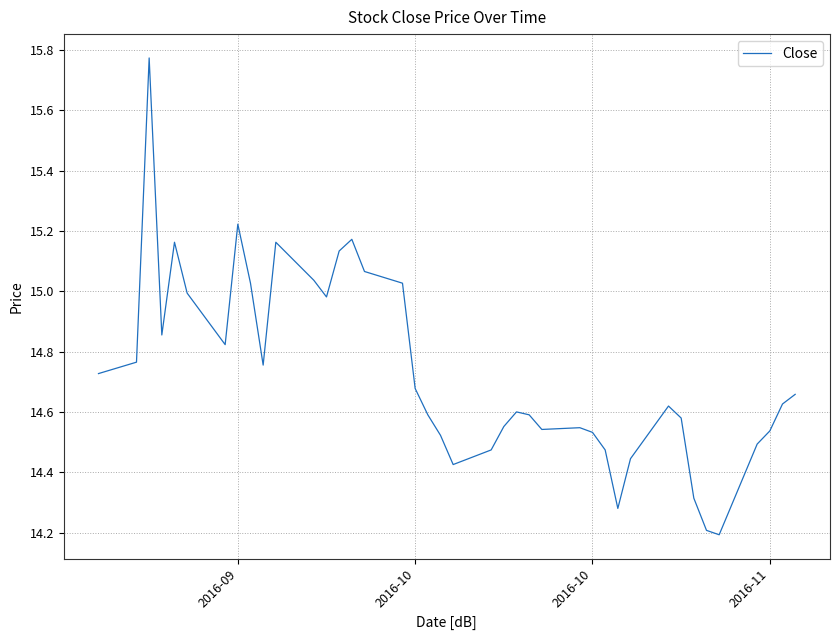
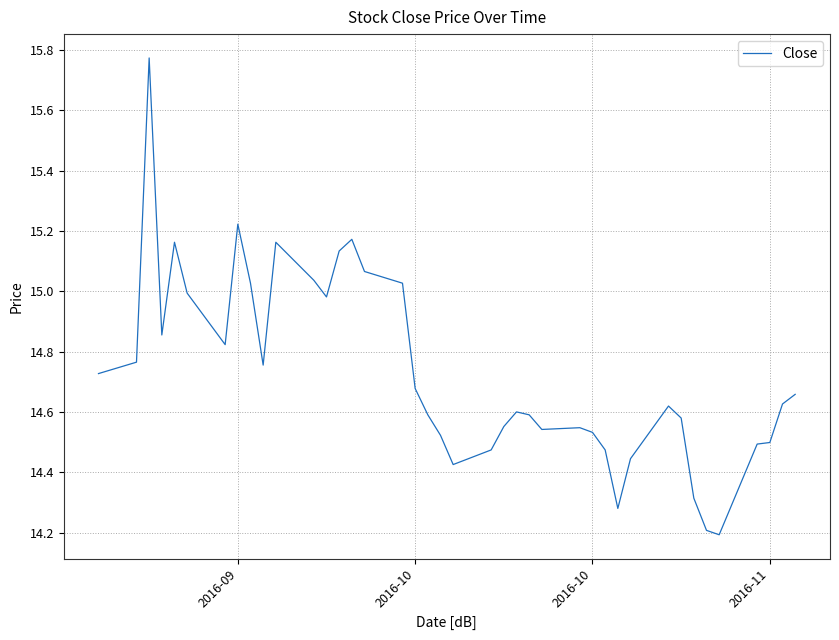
2016-11: 14.54 -> 14.50
